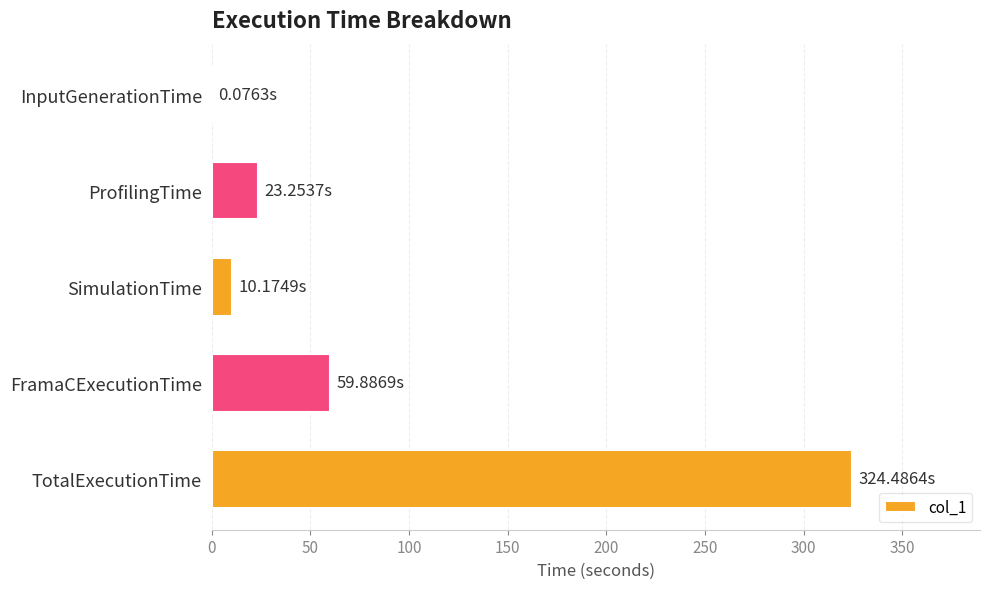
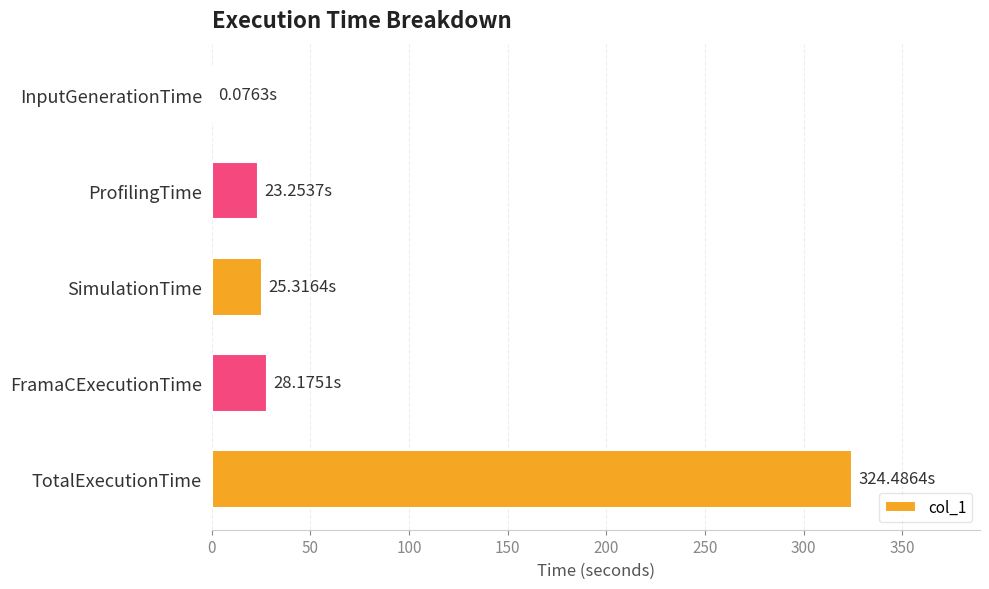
SimulationTime: 10.1749s -> 25.3164s
FramaCExecutionTime: 59.8869s -> 28.1751s
